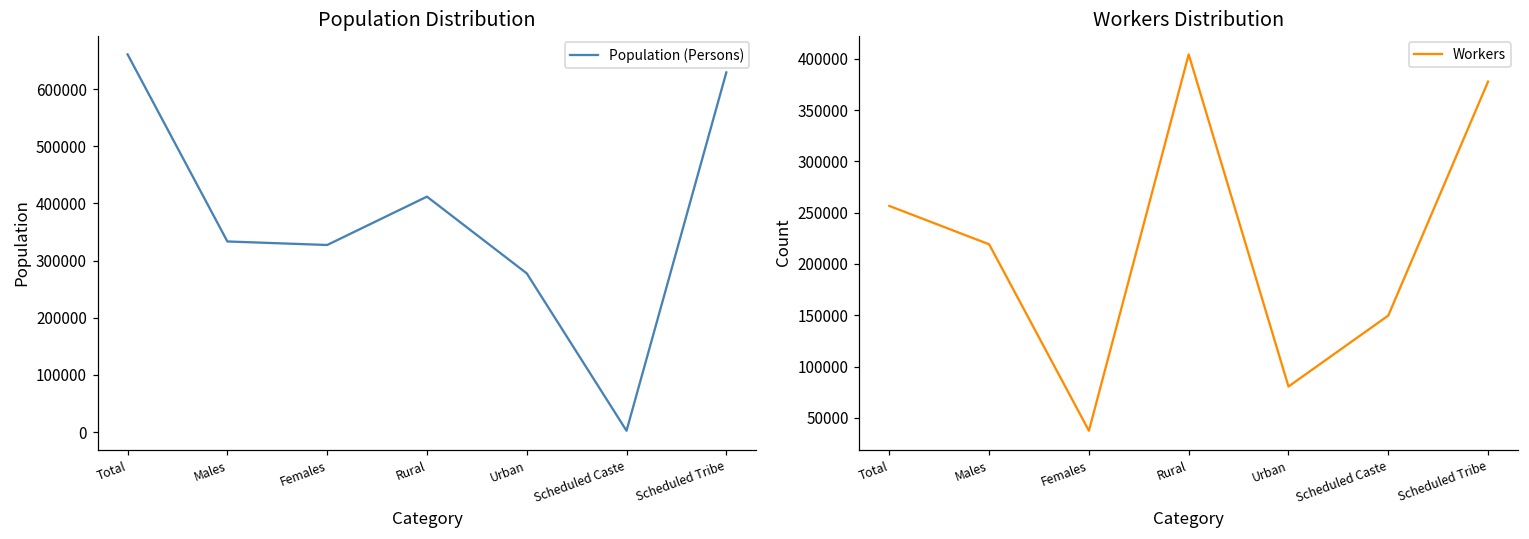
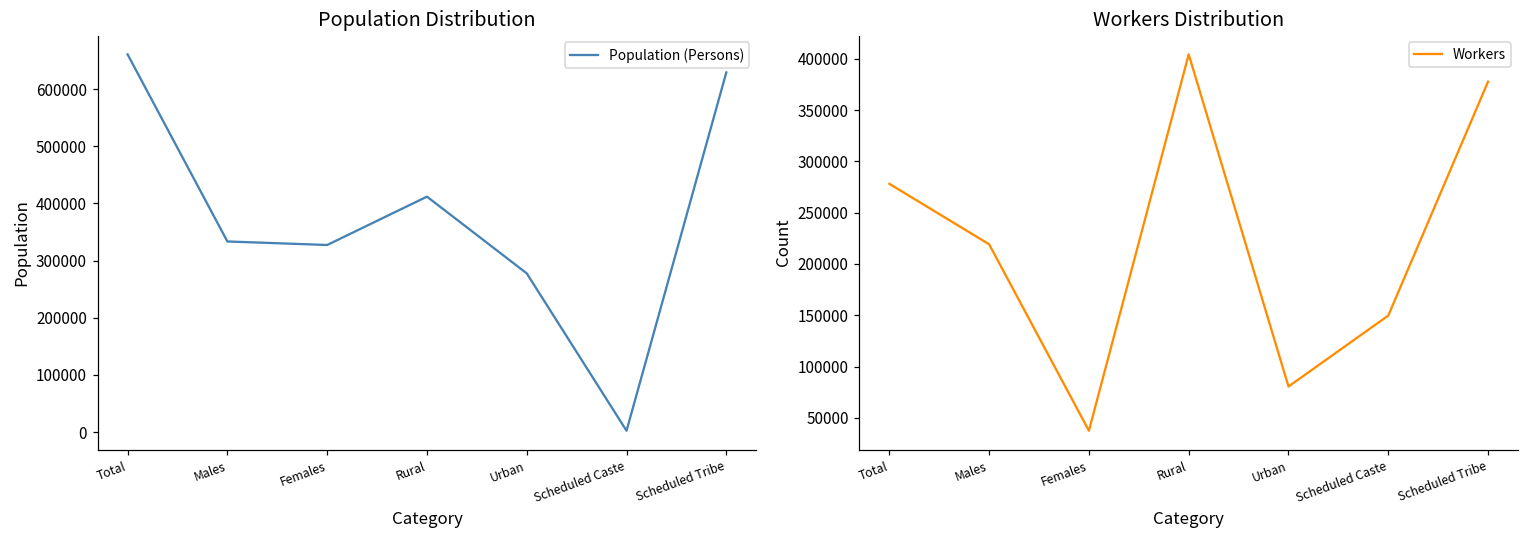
Workers Distribution, Total: 260000 -> 280000
